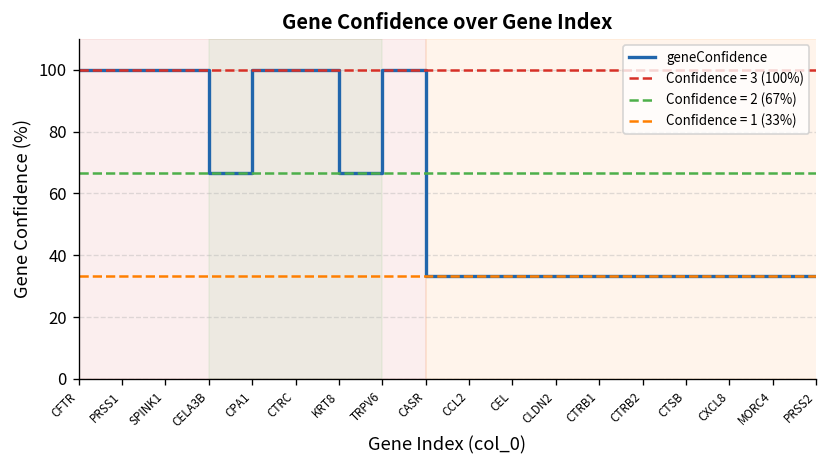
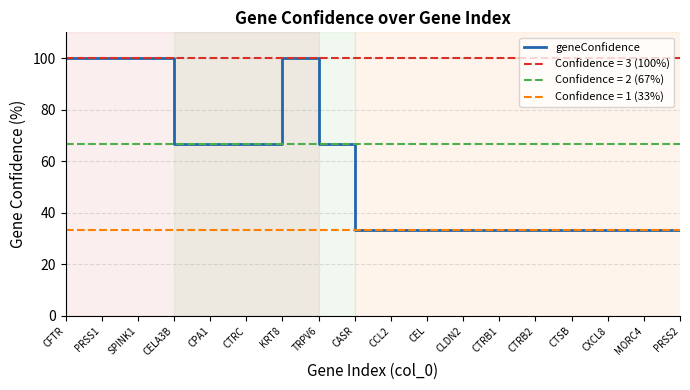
CPA1: 100 -> 67
CTRC: 100 -> 67
KRT8: 67 -> 100
TRPV6: 100 -> 67
